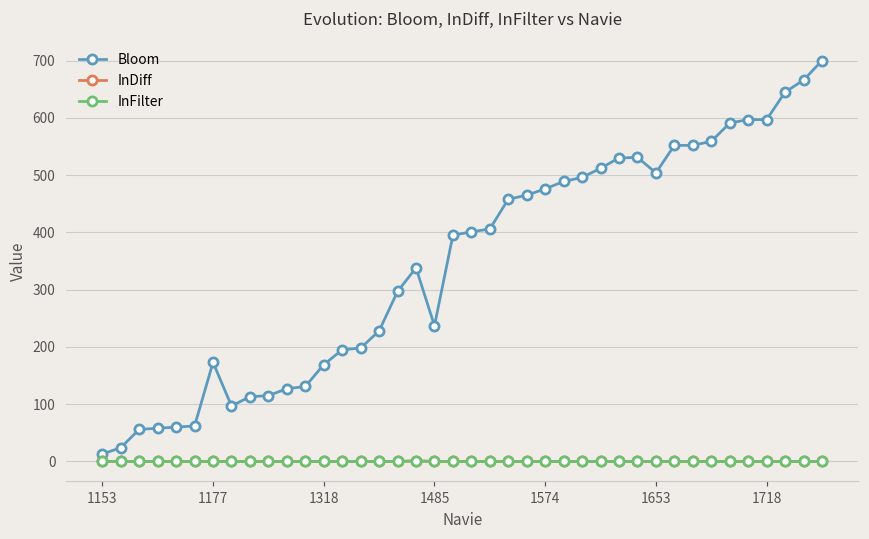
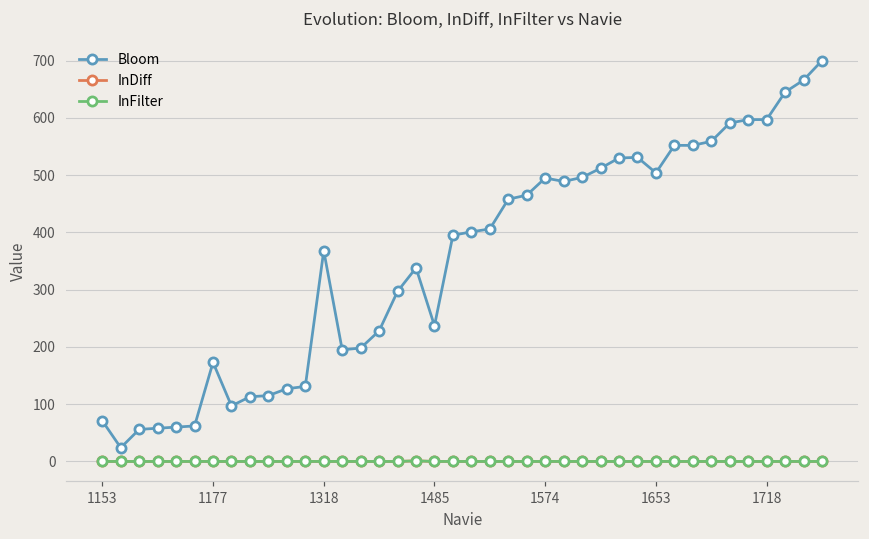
Bloom, 1153: 10 -> 70
Bloom, 1318: 170 -> 370
Bloom, 1574: 480 -> 500
